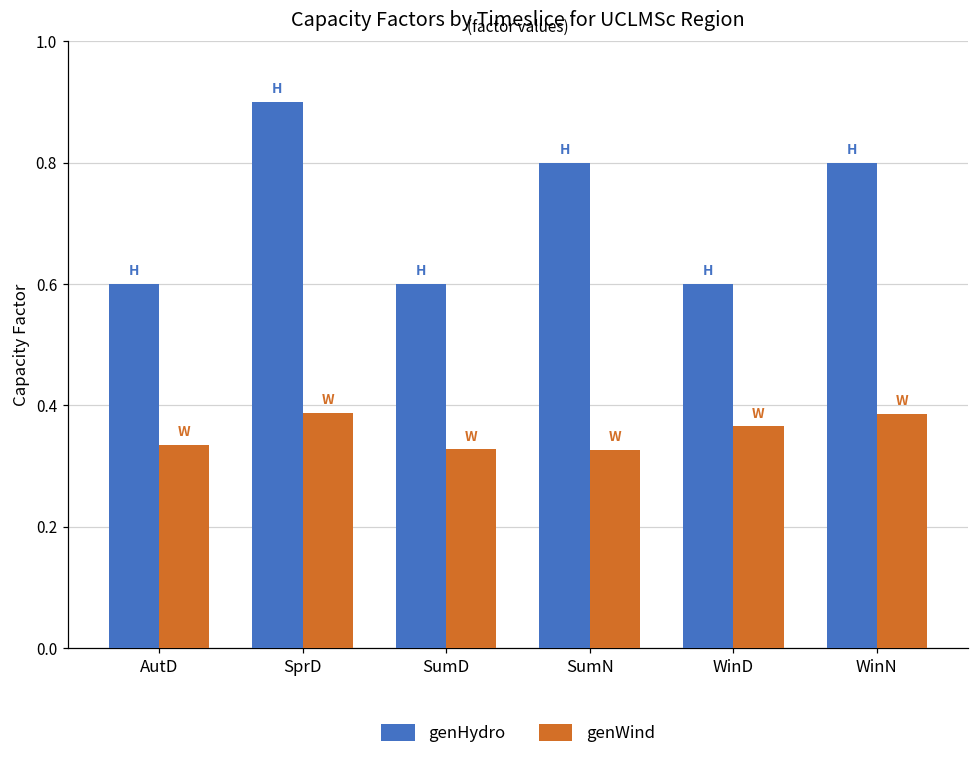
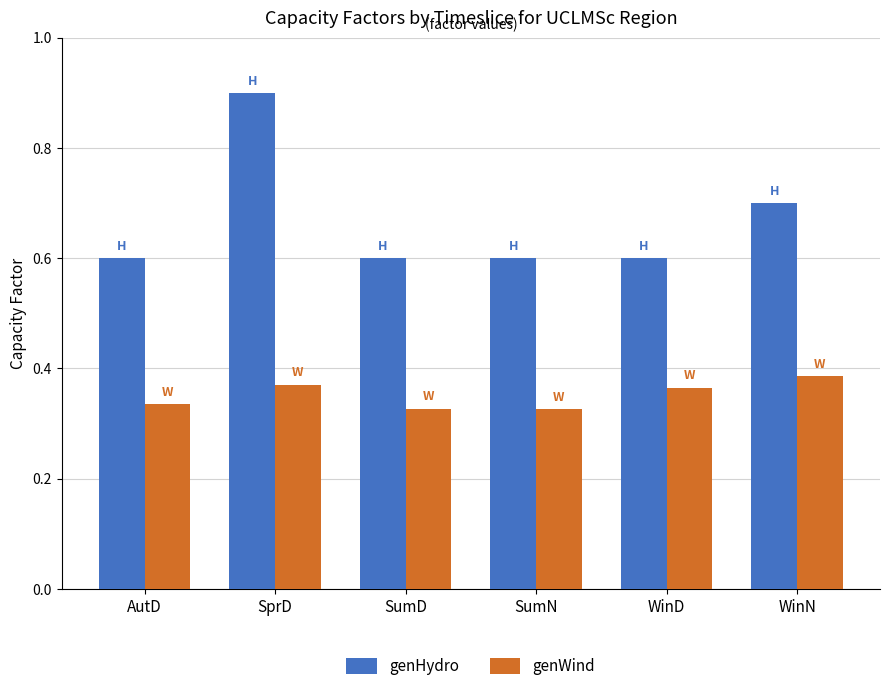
genWind, SprD: 0.39 -> 0.37
genHydro, SumN: 0.8 -> 0.6
genHydro, WinN: 0.8 -> 0.7
